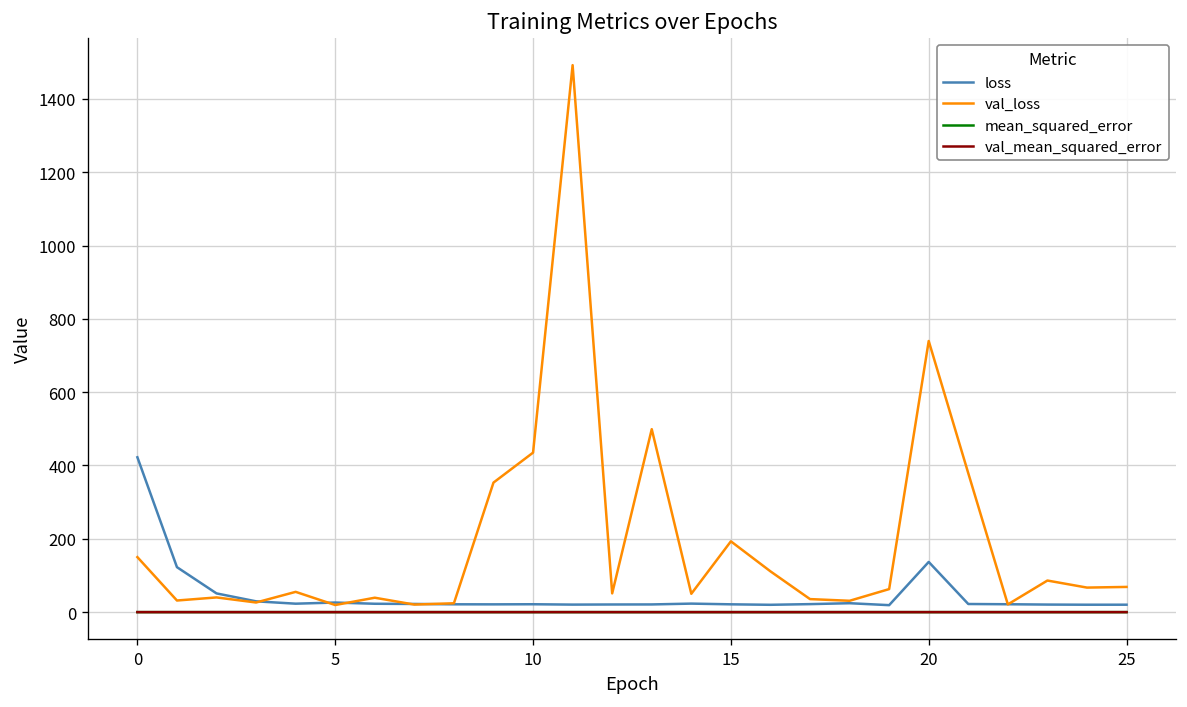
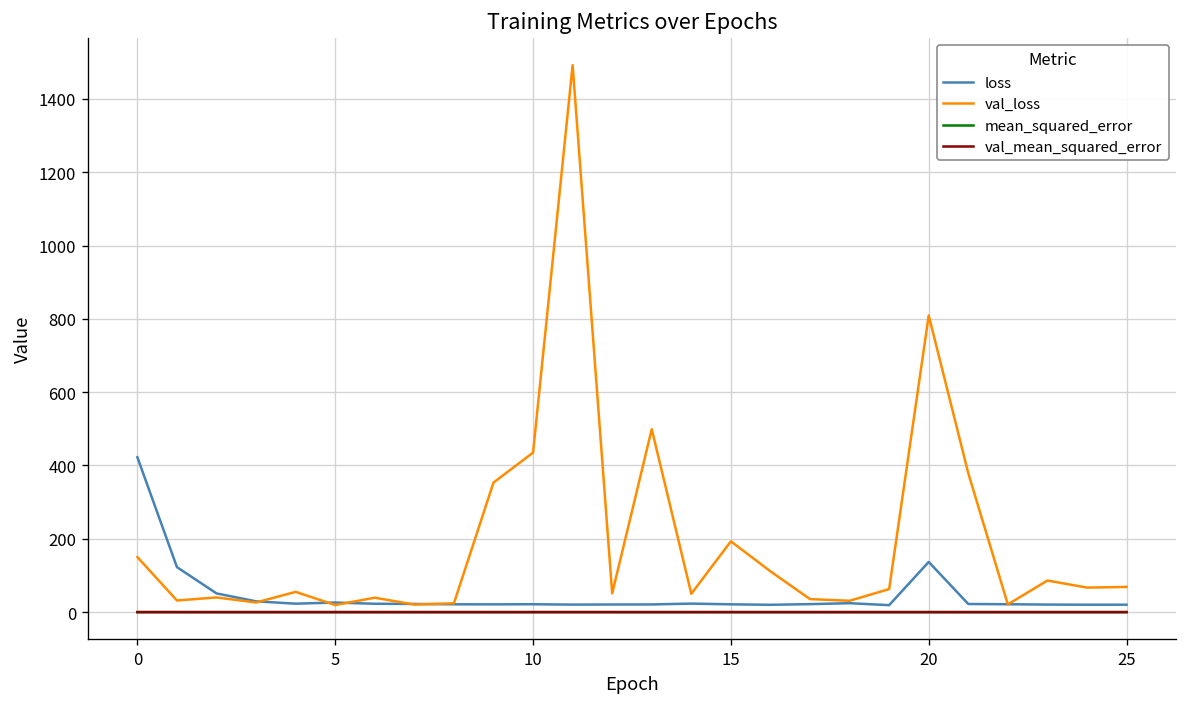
val_loss, 20: 740 -> 810
